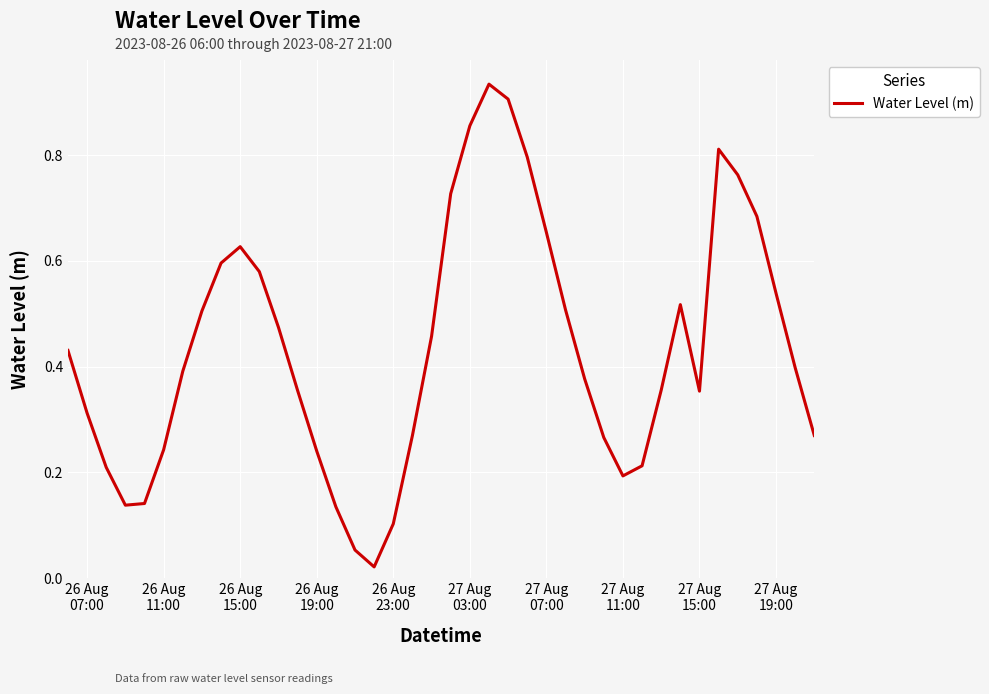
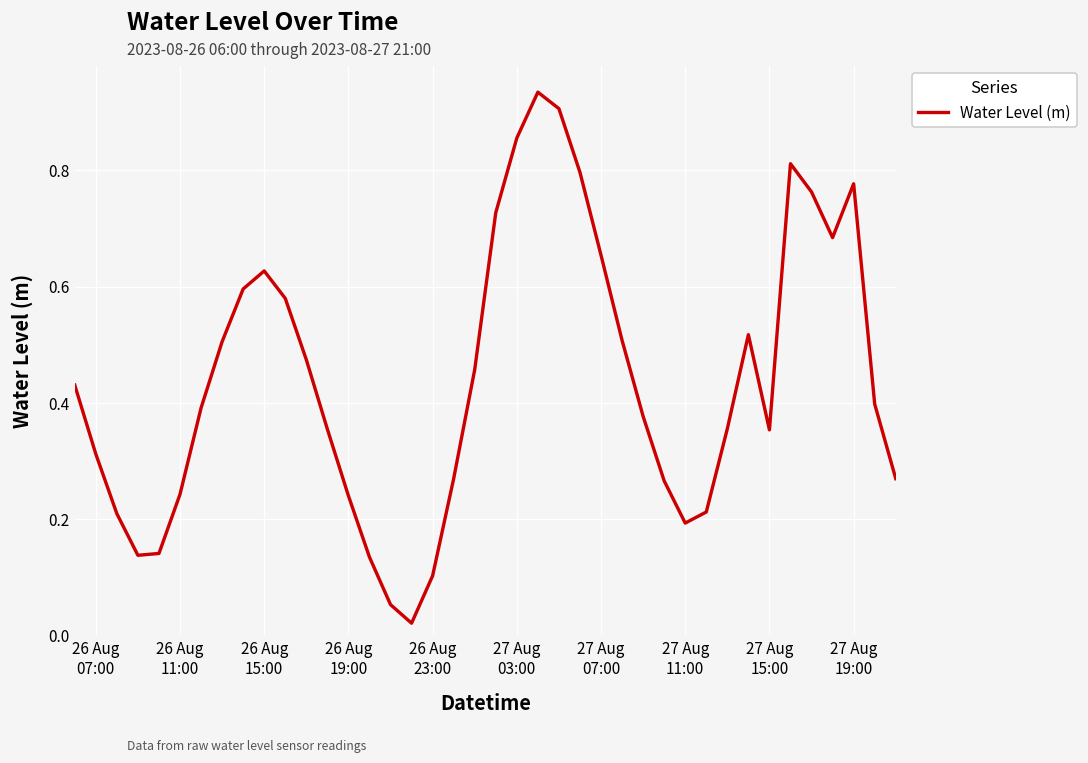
27 Aug 19:00: 0.54 -> 0.78
